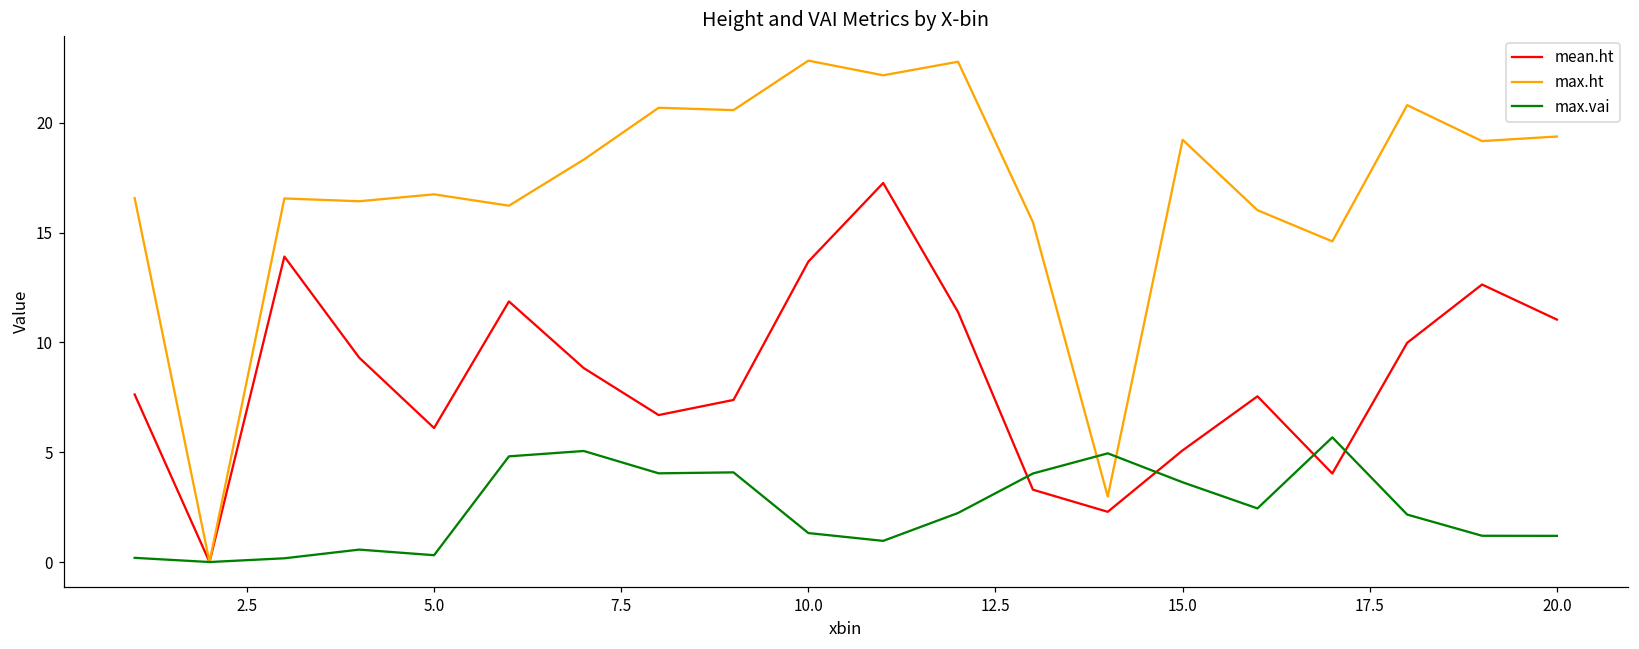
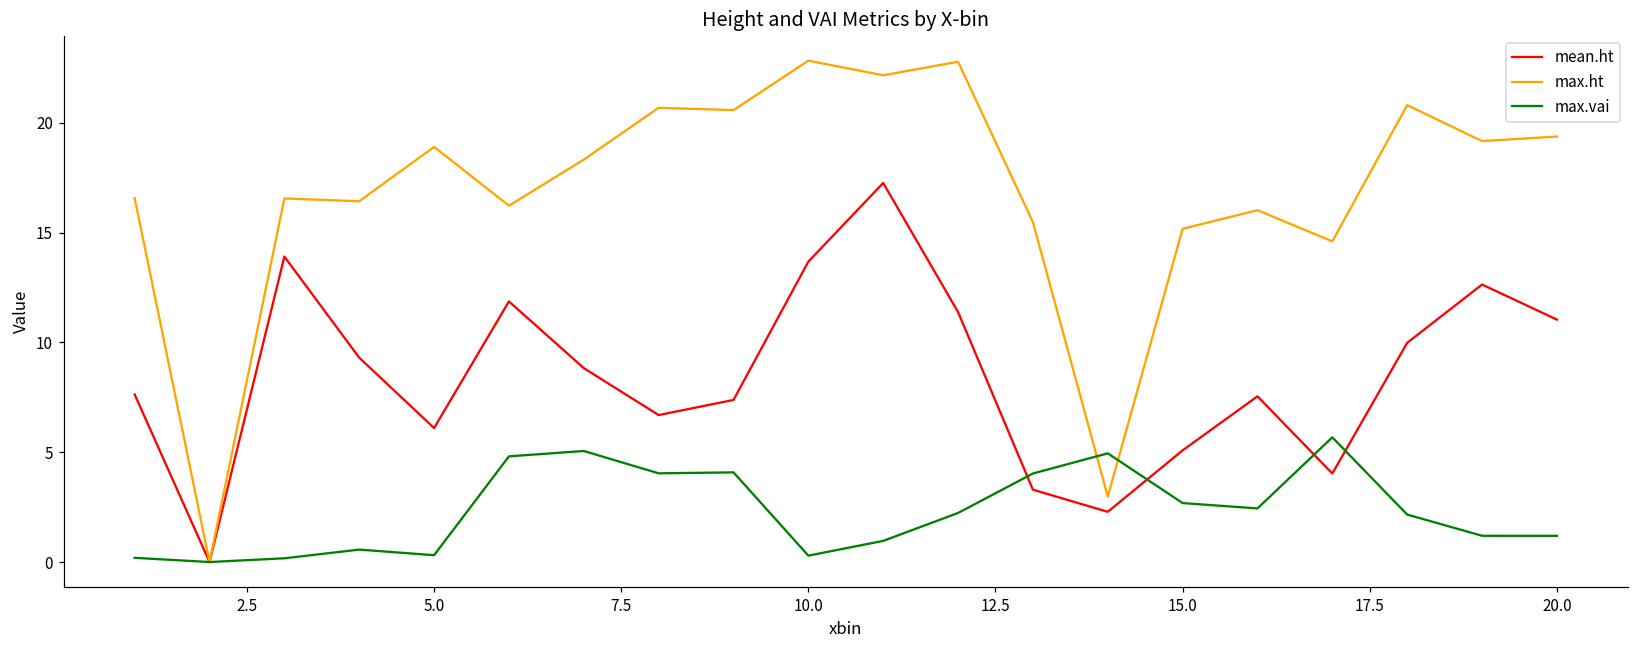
max.ht, 5.0: 16.7 -> 18.9
max.vai, 10.0: 1.3 -> 0.3
max.ht, 15.0: 19.2 -> 15.2
max.vai, 15.0: 3.6 -> 2.7
